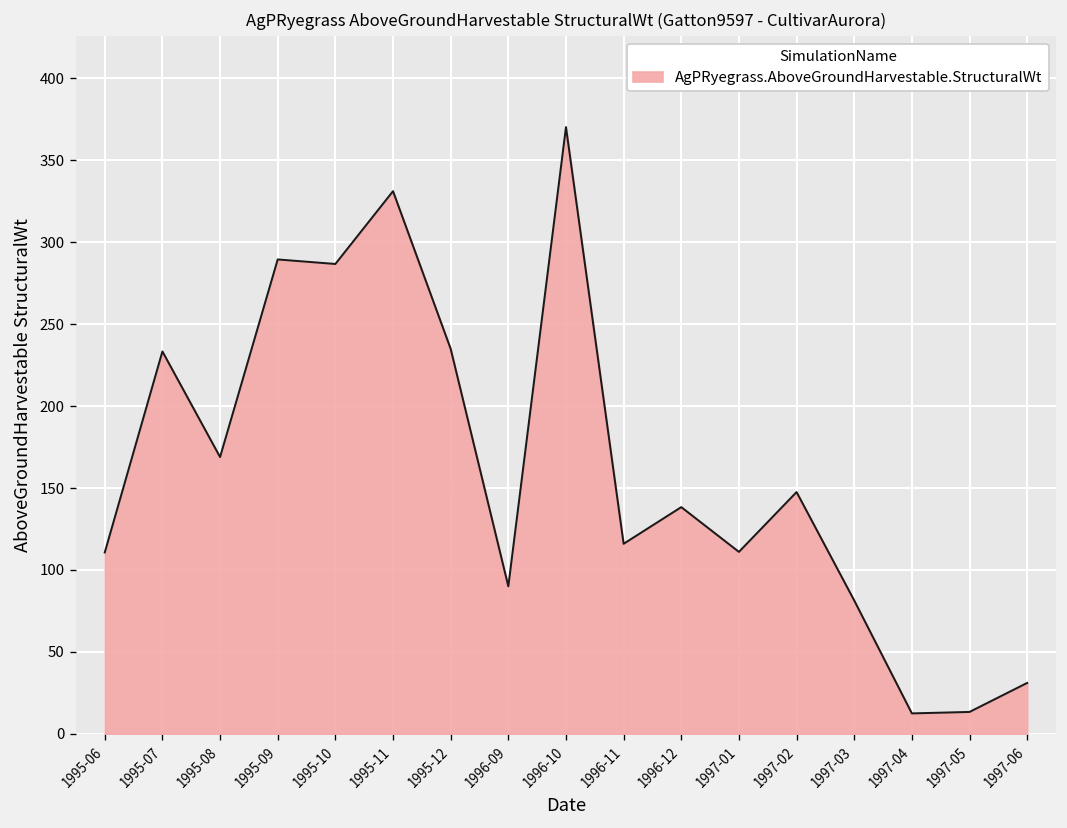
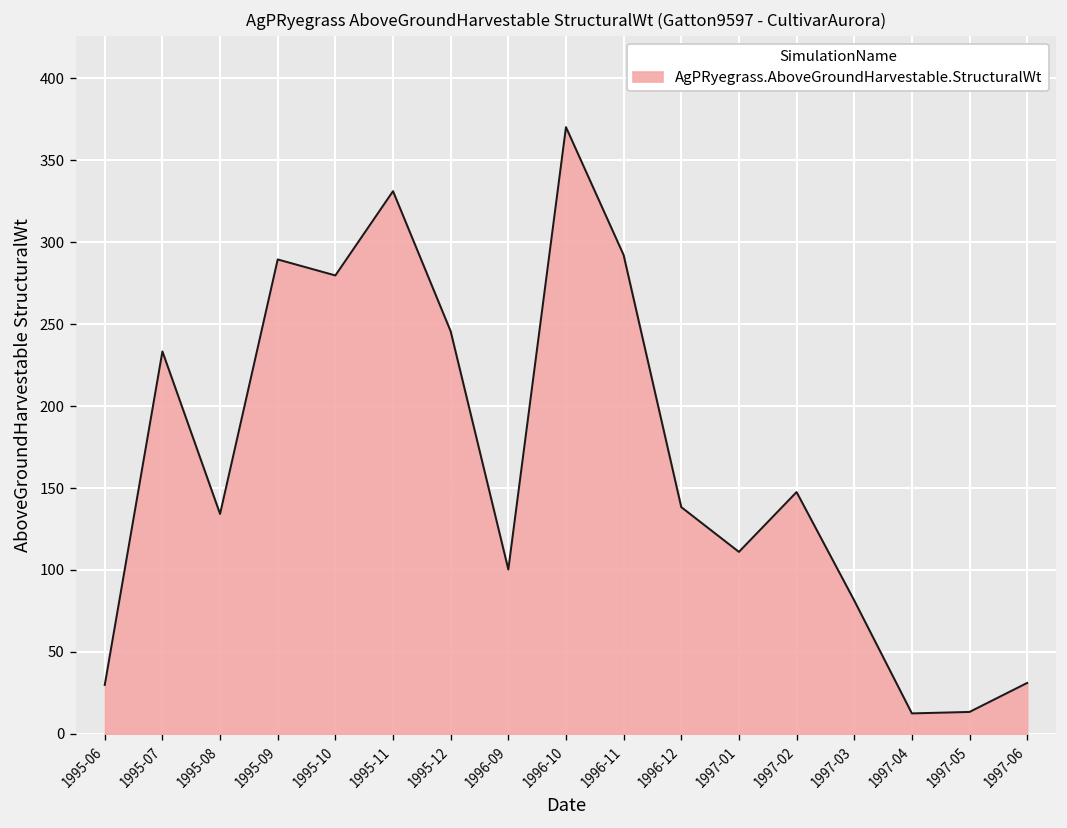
1995-06: 111 -> 30
1995-08: 169 -> 134
1995-10: 287 -> 280
1995-12: 235 -> 246
1996-09: 90 -> 100
1996-11: 116 -> 292
